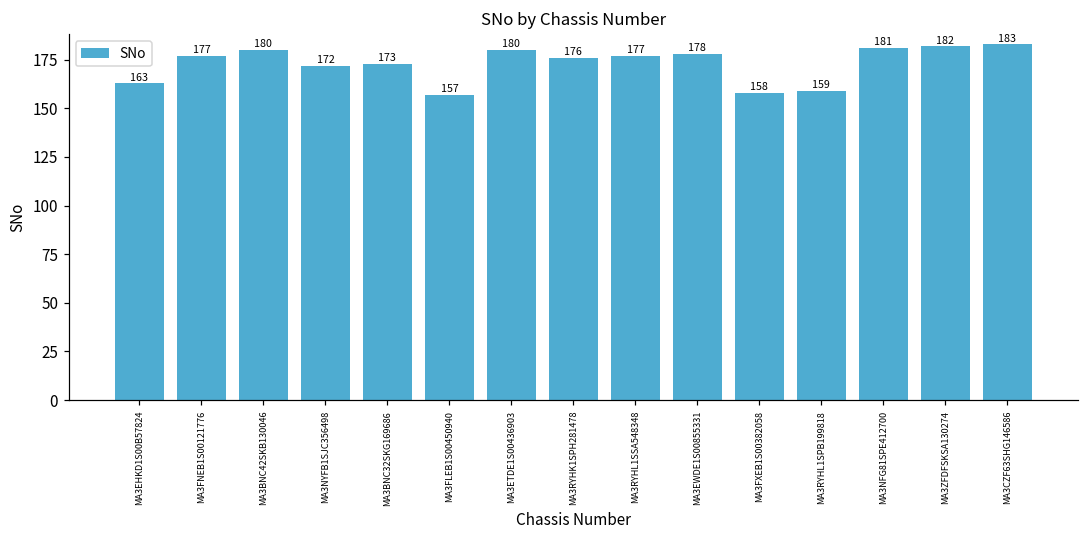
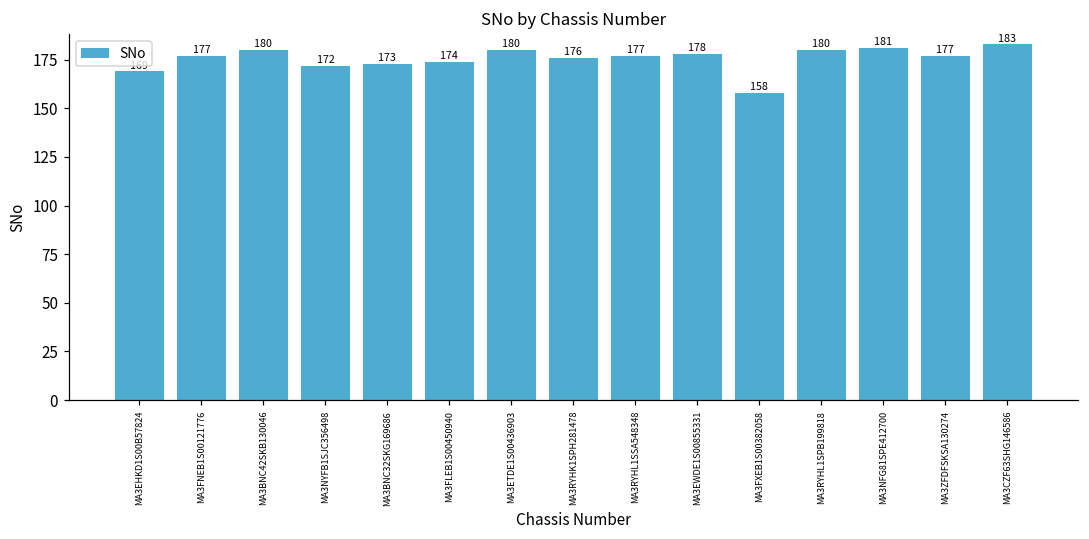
MA3EHKD1S00B57824: 163 -> 169
MA3FLEB1S00450940: 157 -> 174
MA3RYHL1SPB199818: 159 -> 180
MA3ZFDFSKSA130274: 182 -> 177
